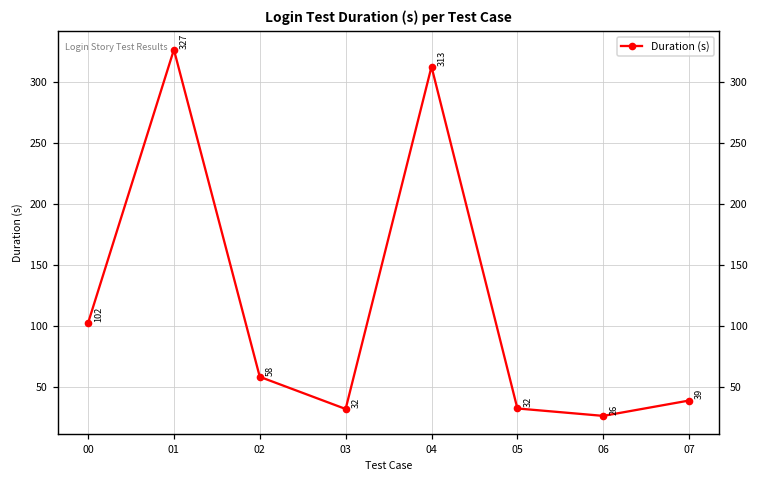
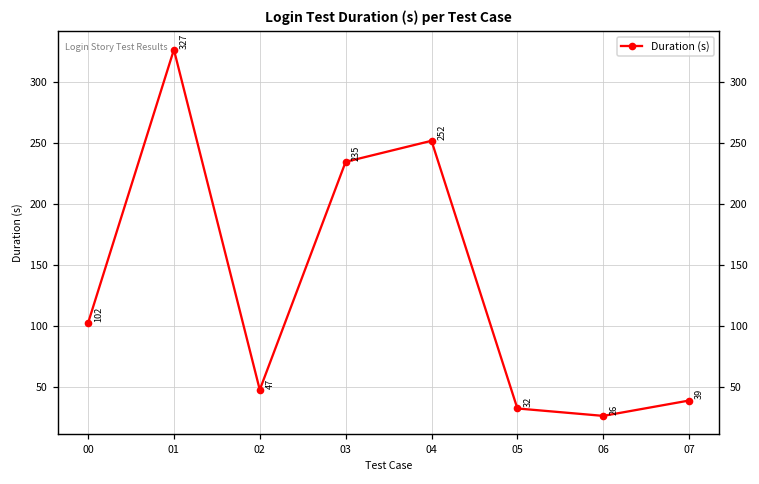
02: 58 -> 47
03: 32 -> 235
04: 313 -> 252
